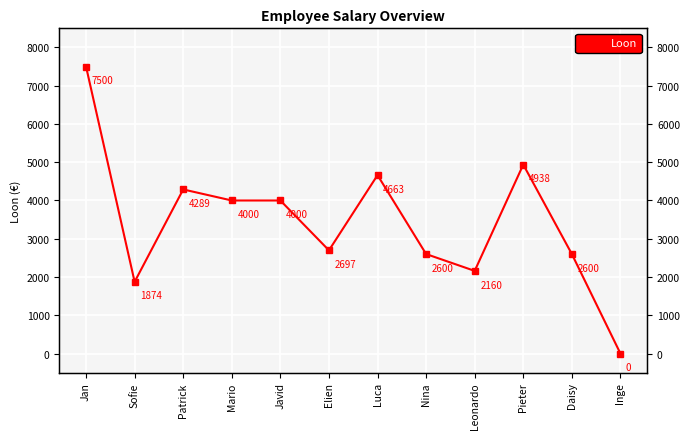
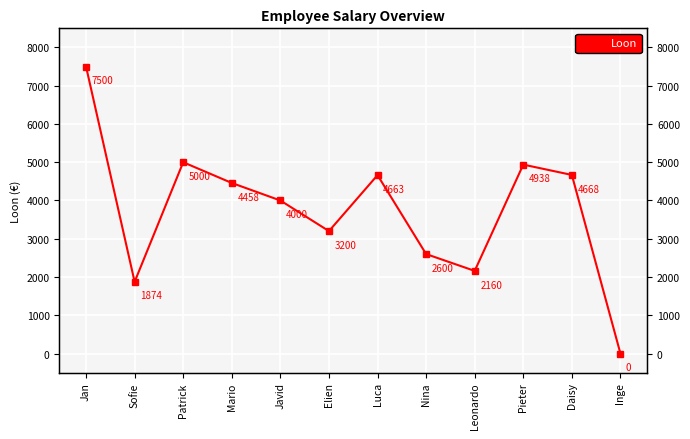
Patrick: 4289 -> 5000
Mario: 4000 -> 4458
Elien: 2697 -> 3200
Daisy: 2600 -> 4668
